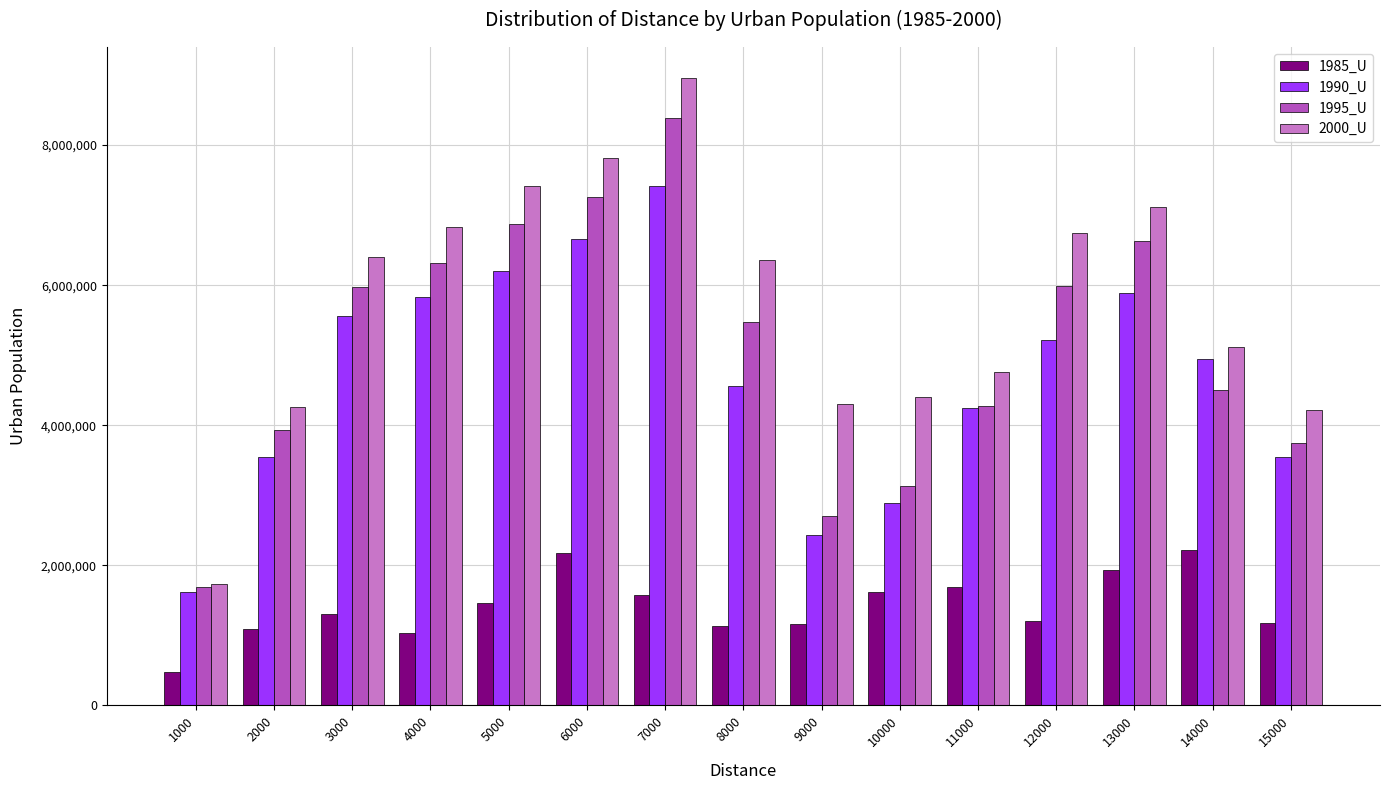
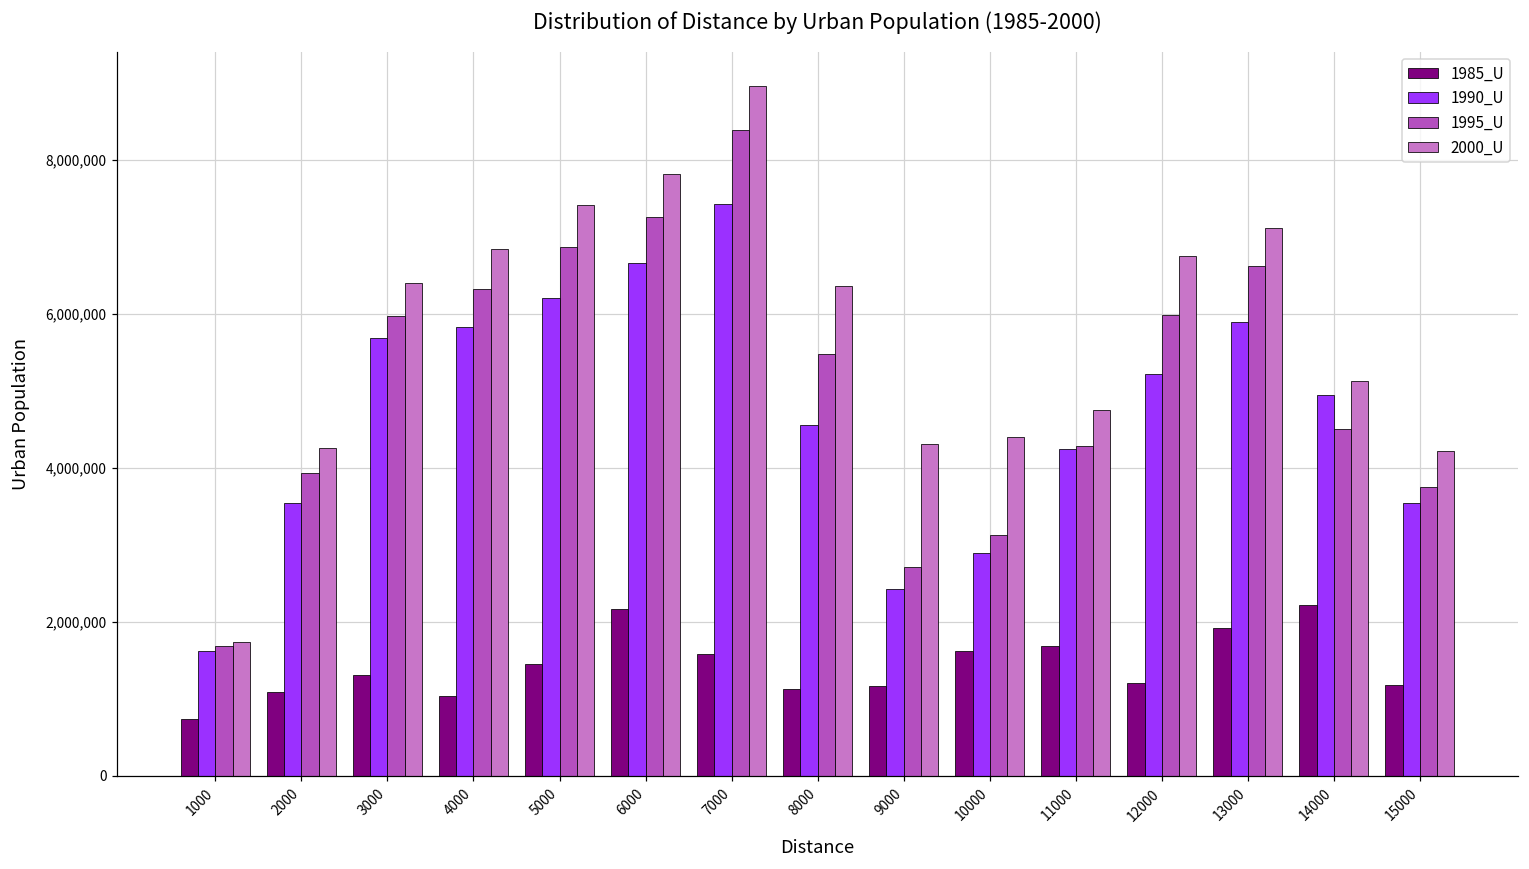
1985_U, 1000: 500,000 -> 700,000
1990_U, 3000: 5,600,000 -> 5,700,000
